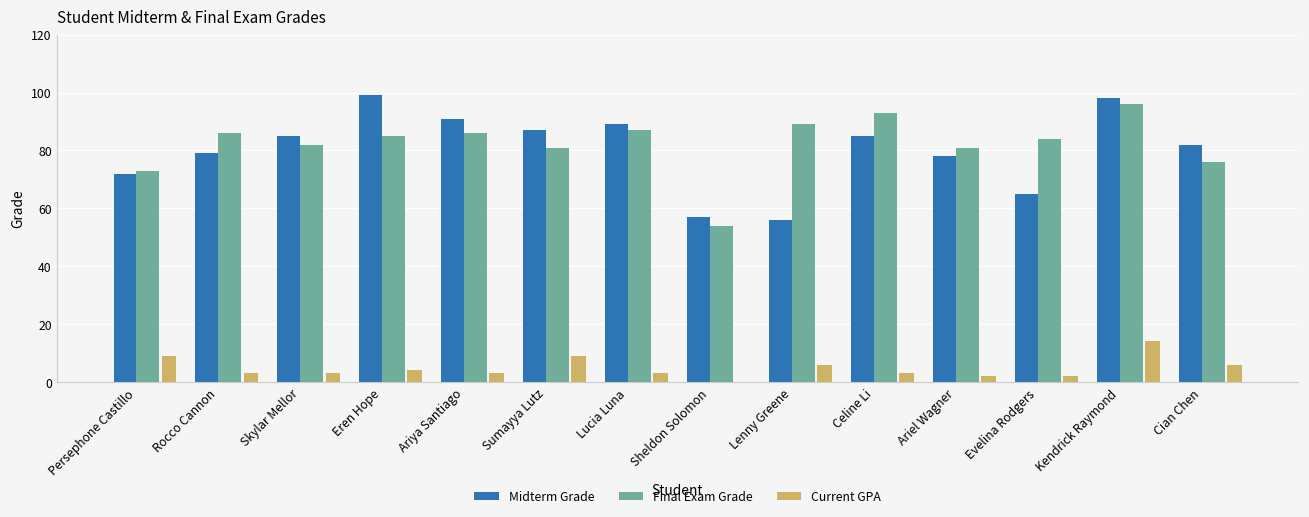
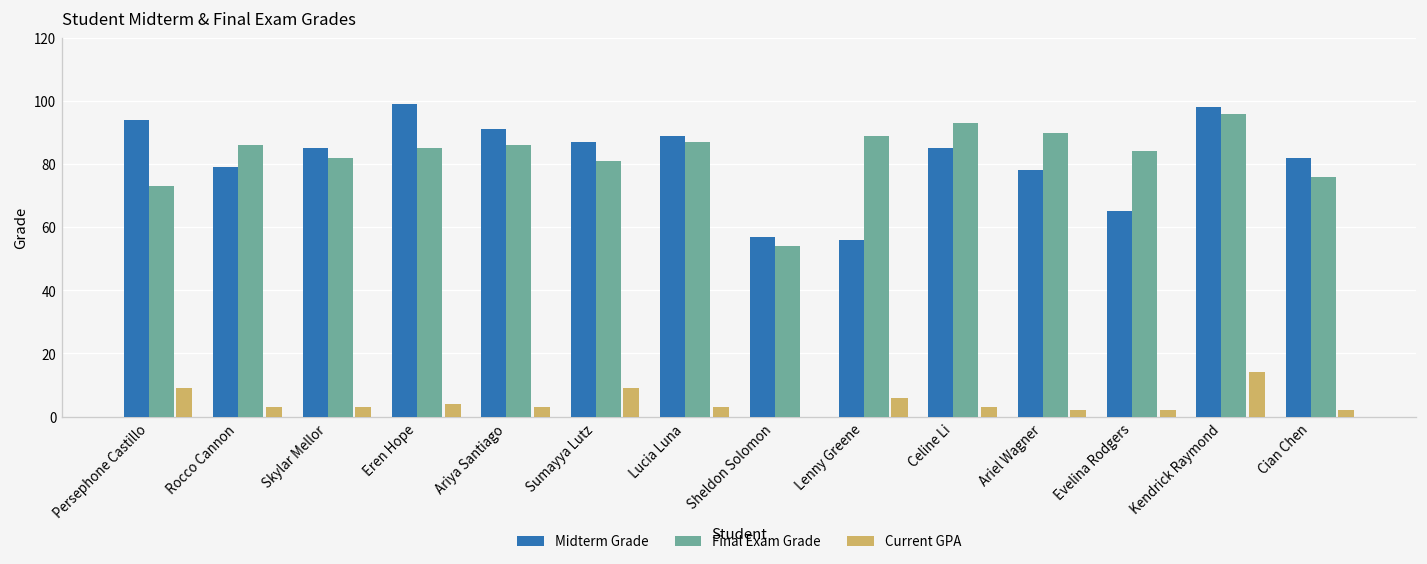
Midterm Grade, Persephone Castillo: 72 -> 94
Final Exam Grade, Ariel Wagner: 81 -> 90
Current GPA, Cian Chen: 6 -> 2
